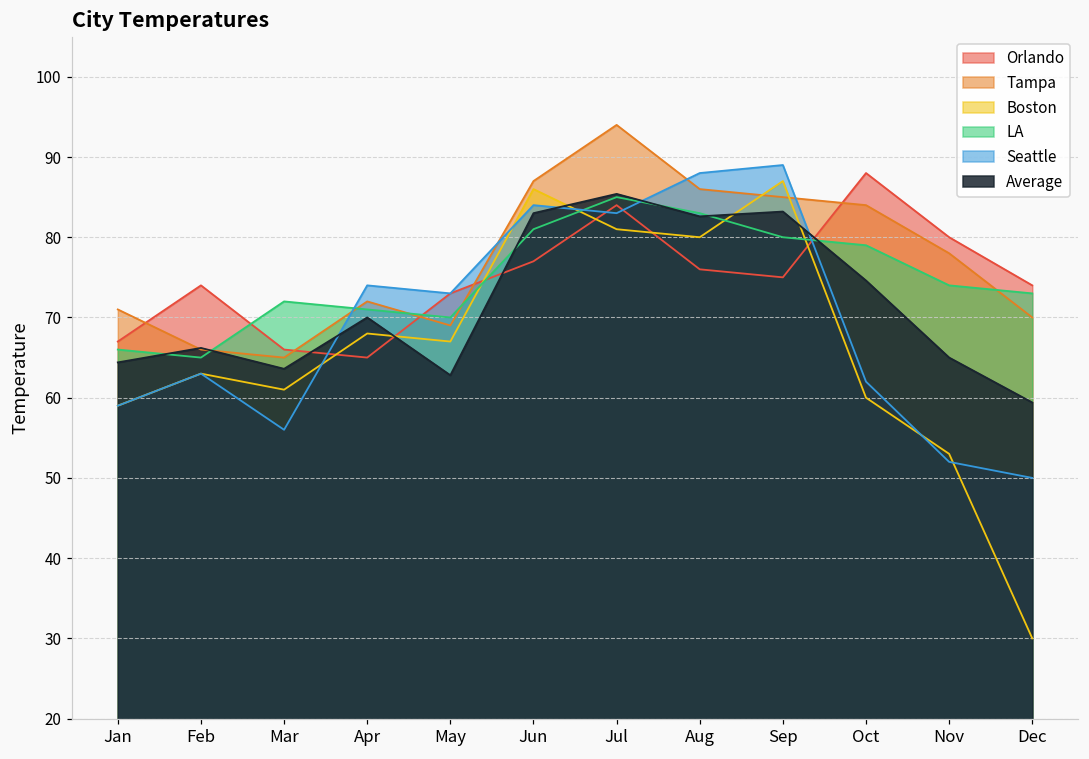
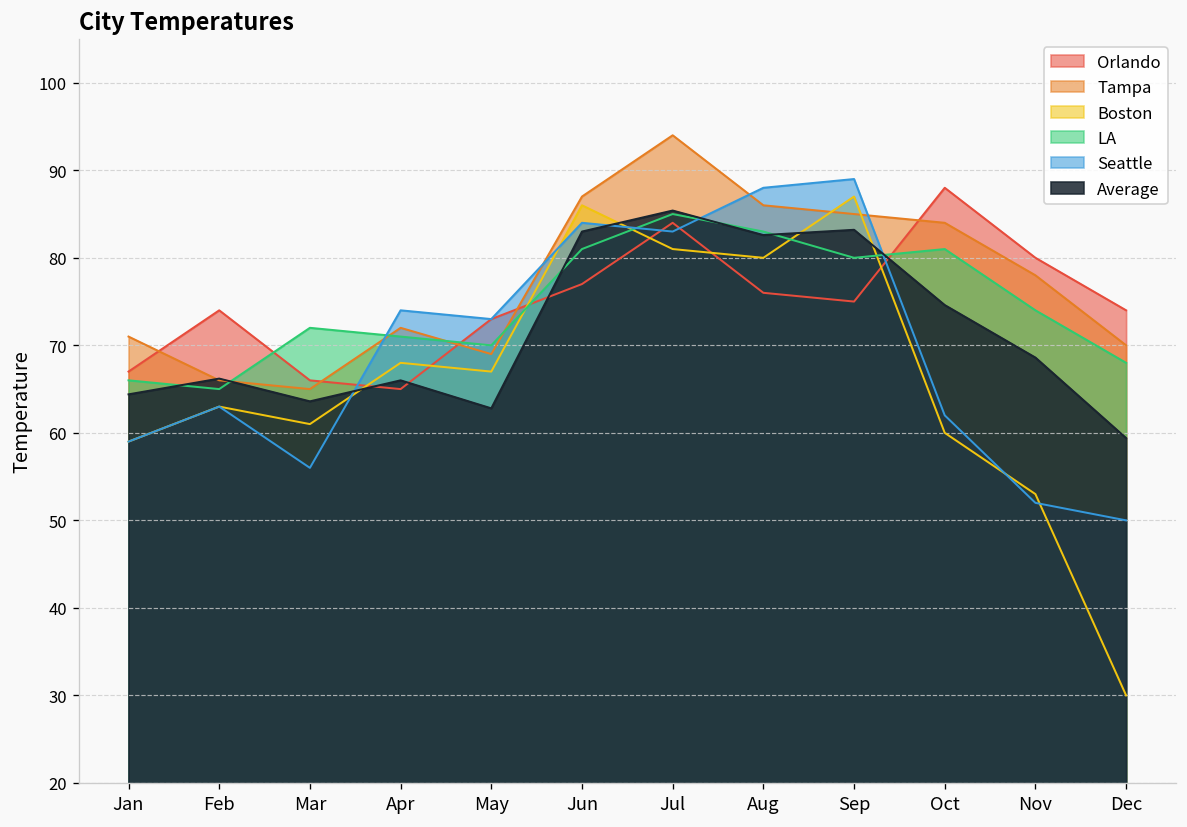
Average, Apr: 70 -> 66
LA, Oct: 79 -> 81
Average, Nov: 65 -> 69
LA, Dec: 73 -> 68
